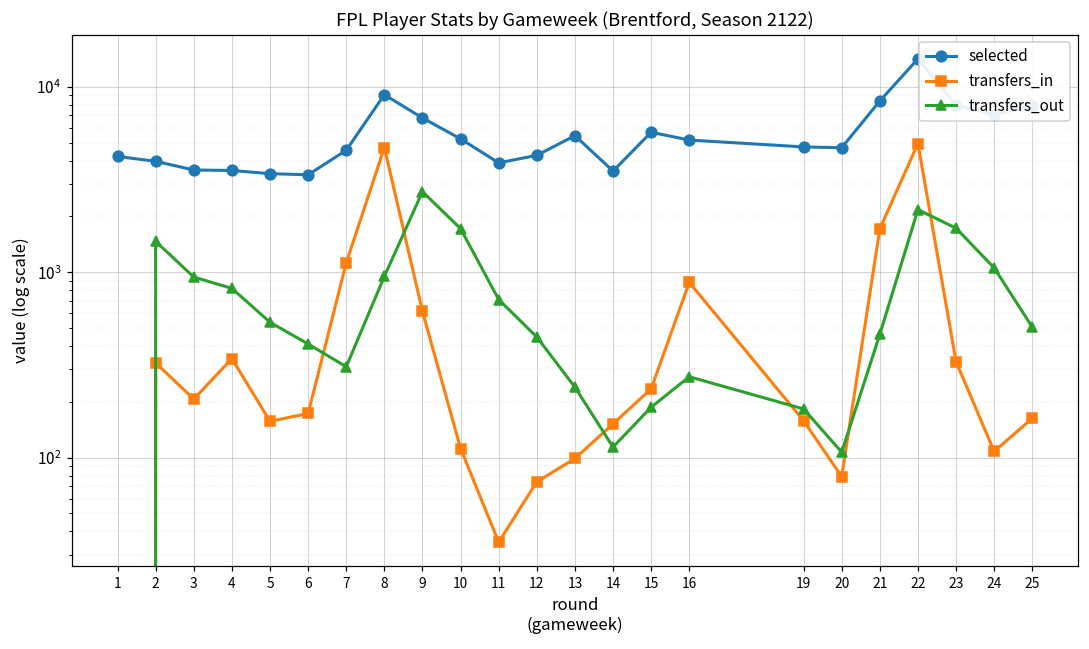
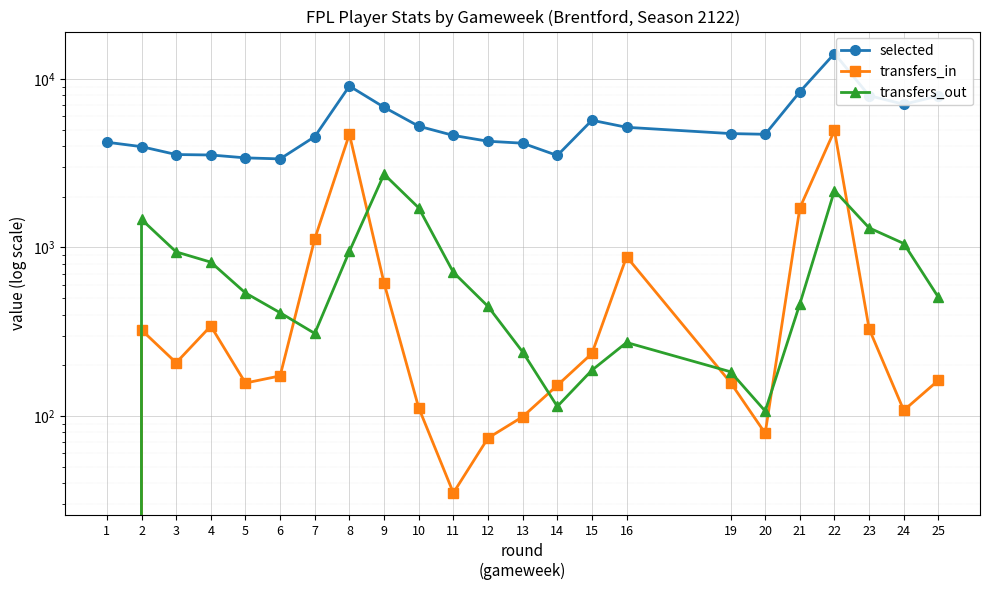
selected, 11: 3900 -> 4600
selected, 13: 5400 -> 4200
transfers_out, 23: 1700 -> 1300
